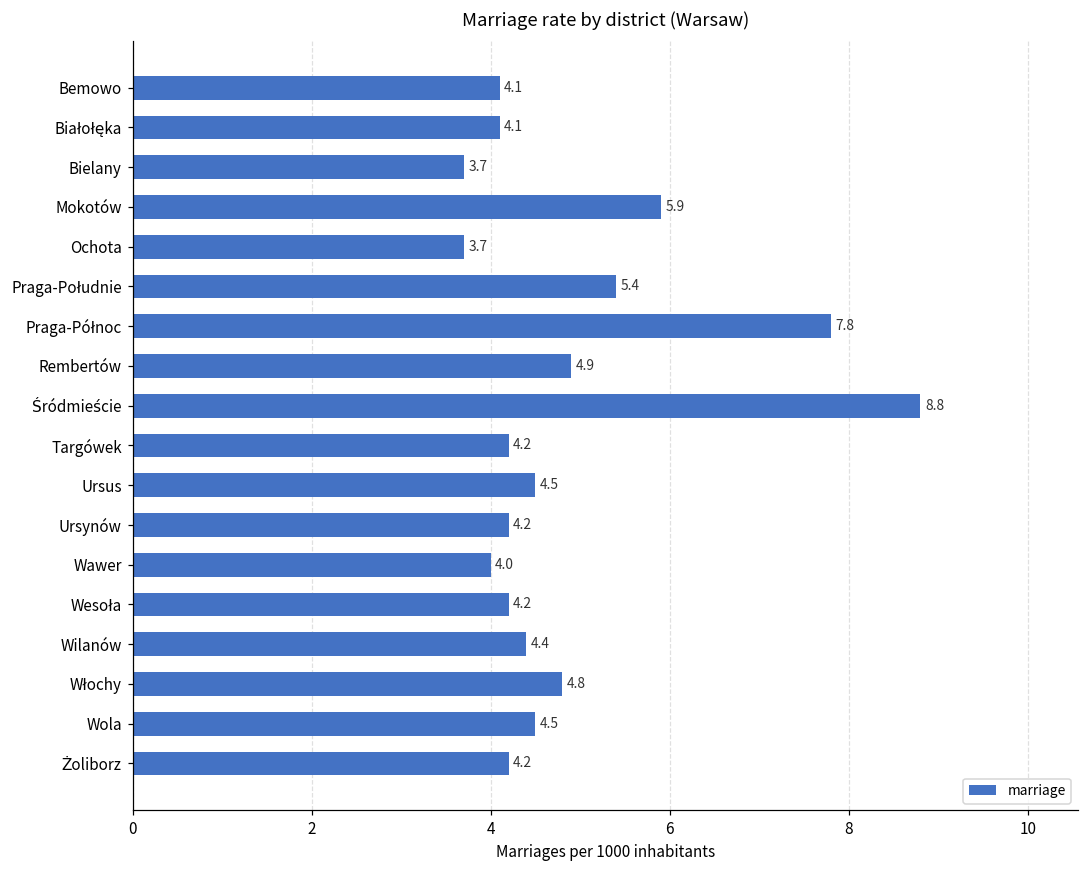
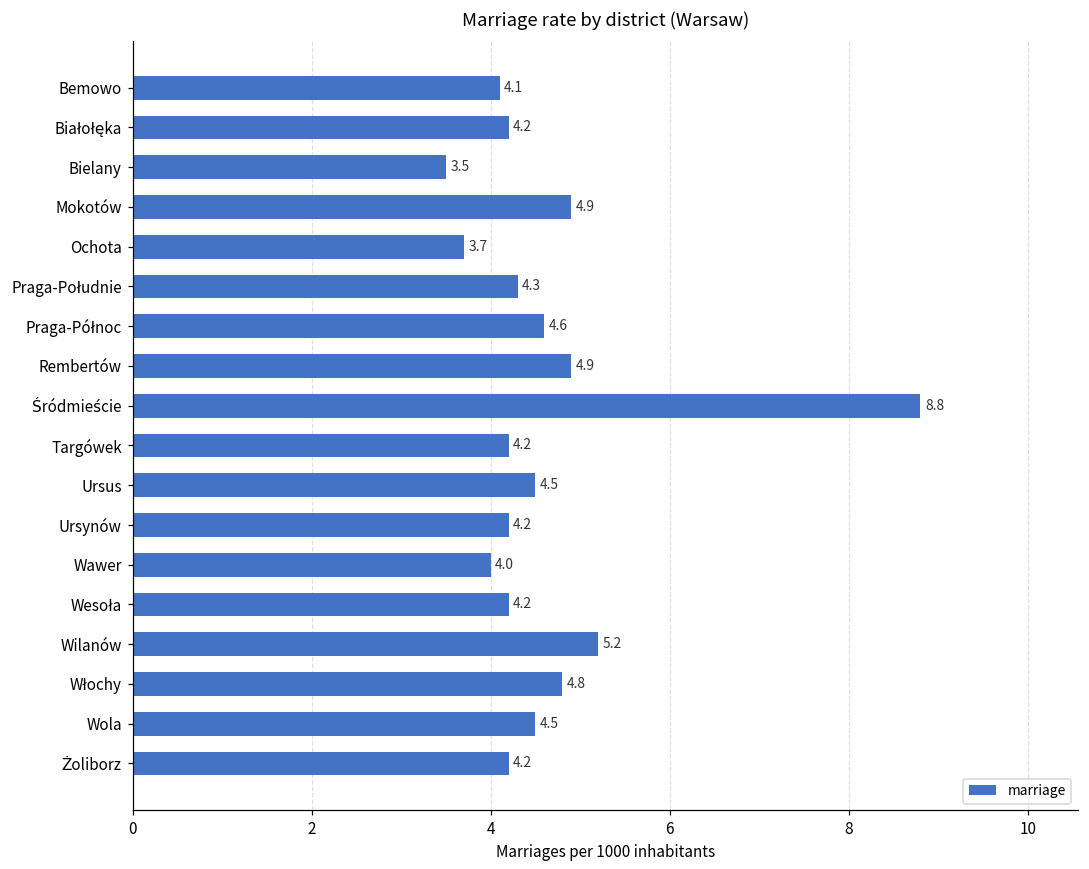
Białołęka: 4.1 -> 4.2
Bielany: 3.7 -> 3.5
Mokotów: 5.9 -> 4.9
Praga-Południe: 5.4 -> 4.3
Praga-Północ: 7.8 -> 4.6
Wilanów: 4.4 -> 5.2
